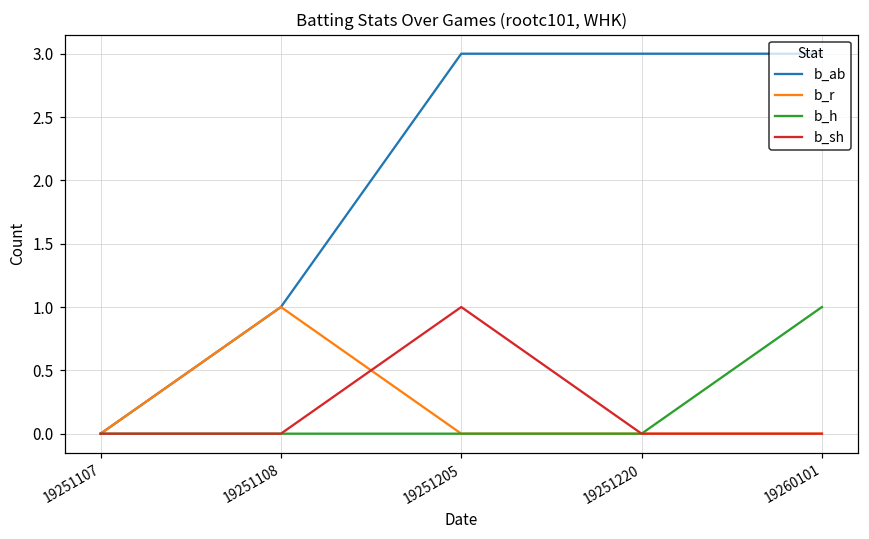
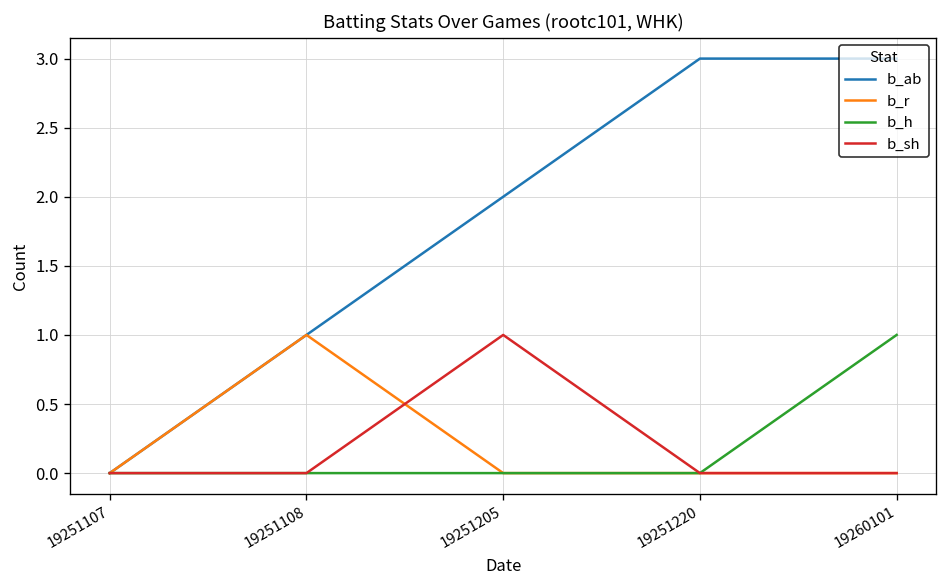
b_ab, 19251205: 3 -> 2
